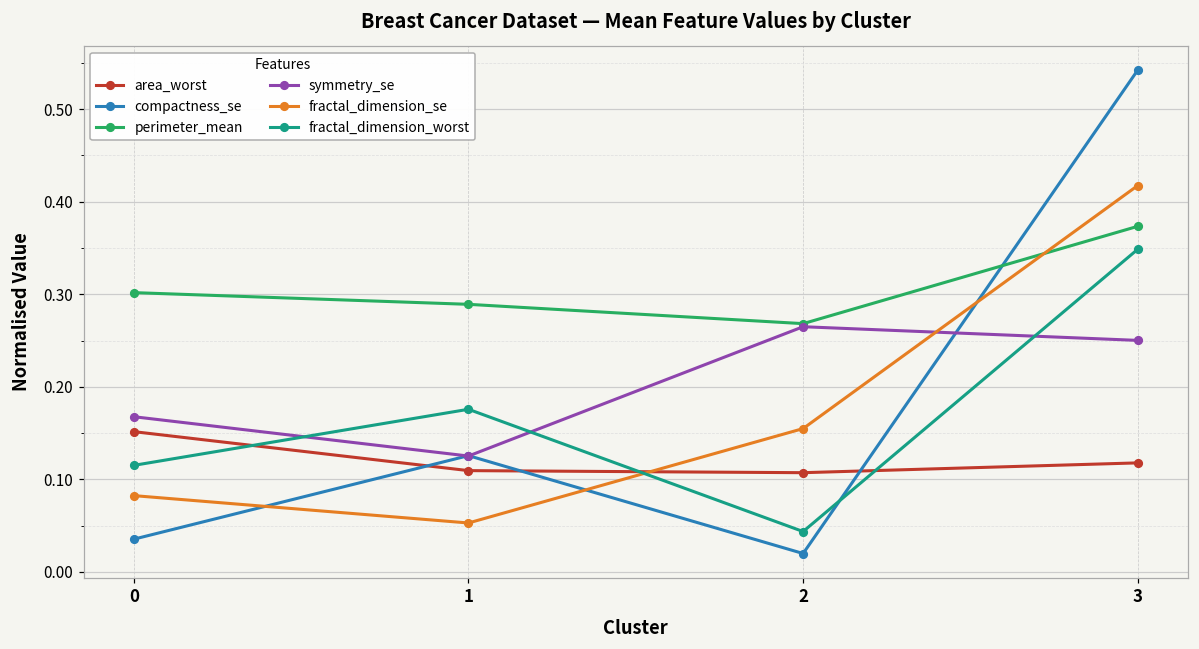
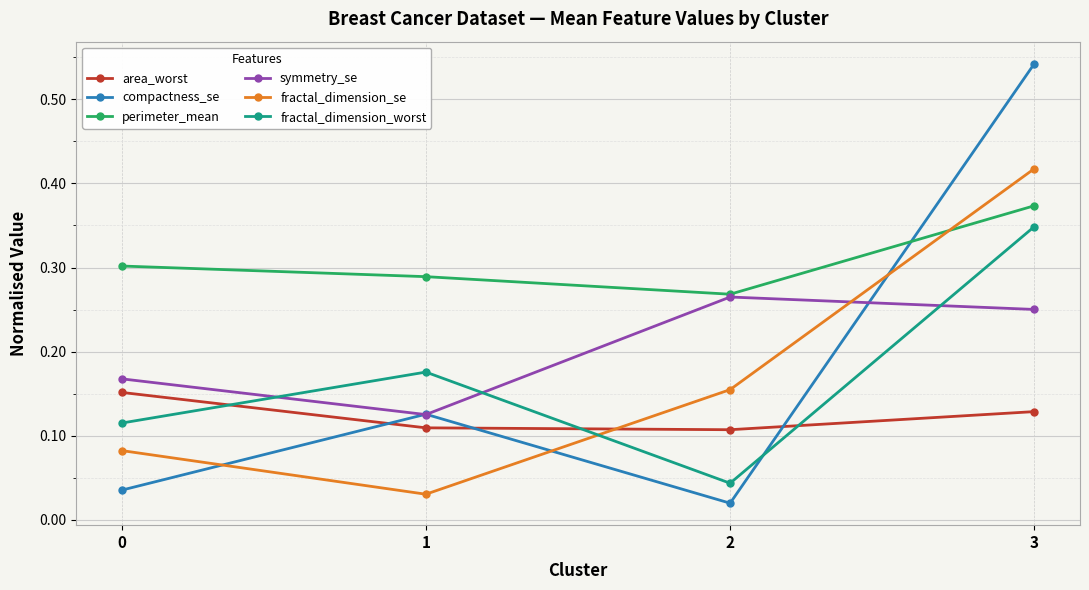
fractal_dimension_se, 1: 0.05 -> 0.03
area_worst, 3: 0.12 -> 0.13
